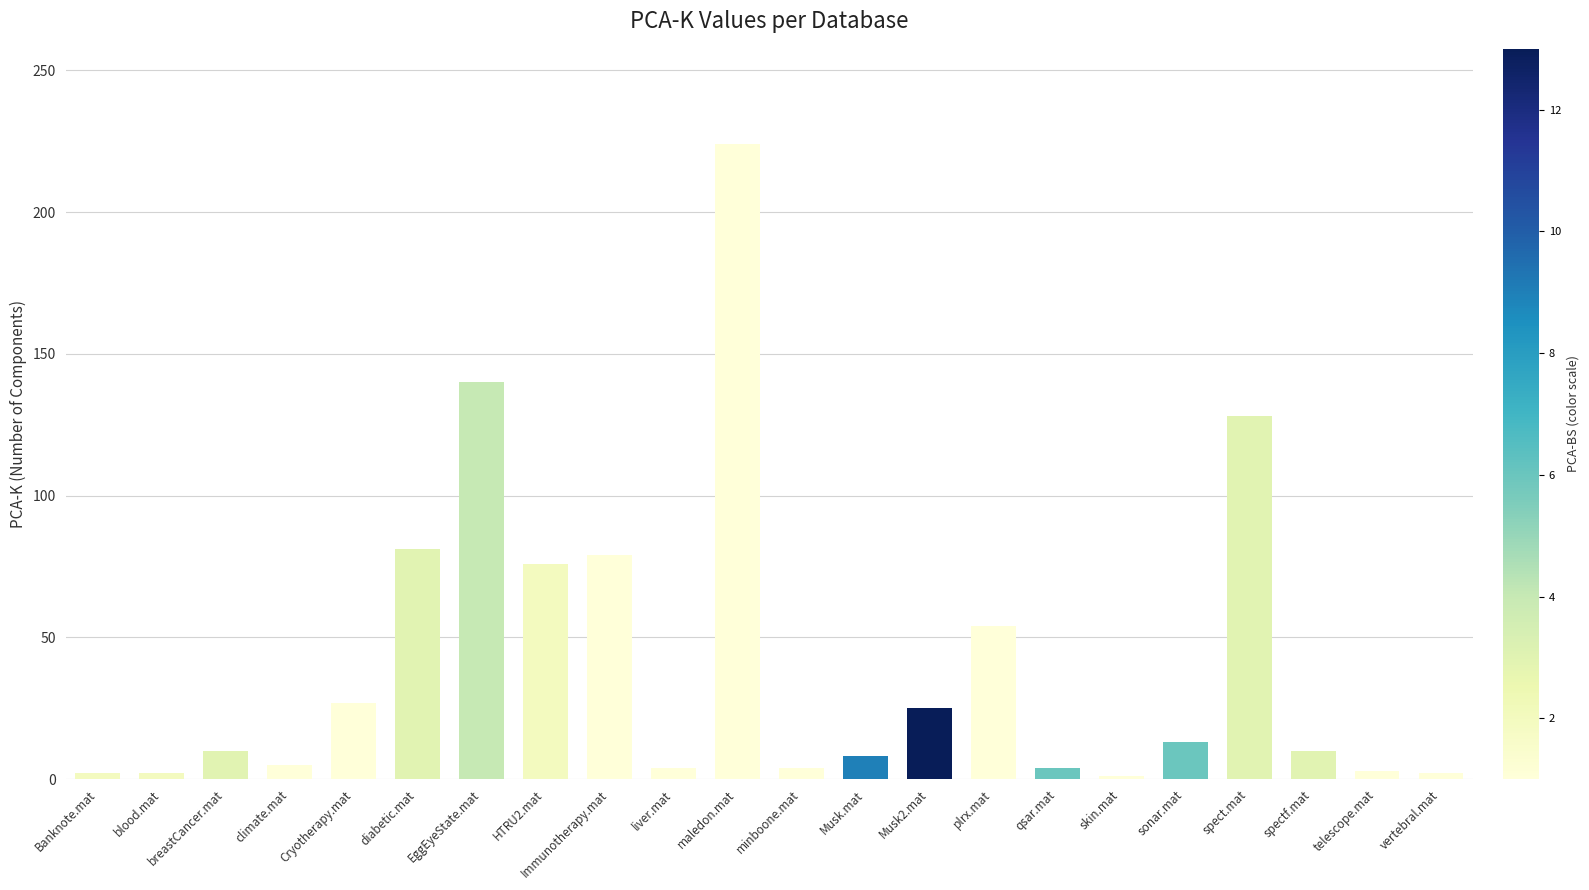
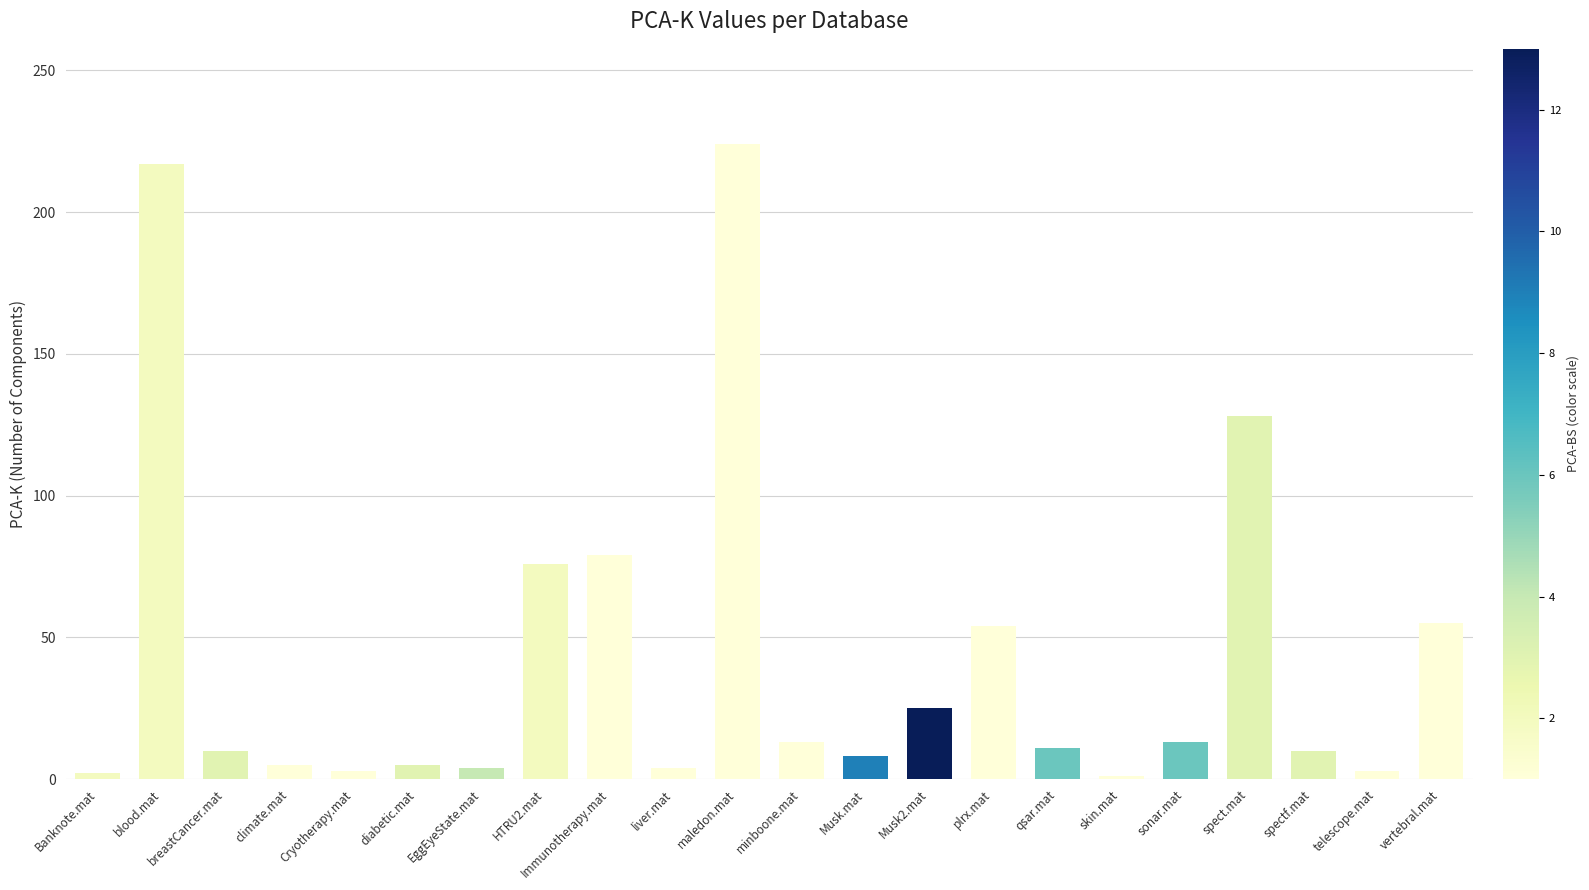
blood.mat: 2 -> 217
Cryotherapy.mat: 27 -> 3
diabetic.mat: 81 -> 5
EggEyeState.mat: 140 -> 4
minboone.mat: 4 -> 13
qsar.mat: 4 -> 11
vertebral.mat: 2 -> 55
